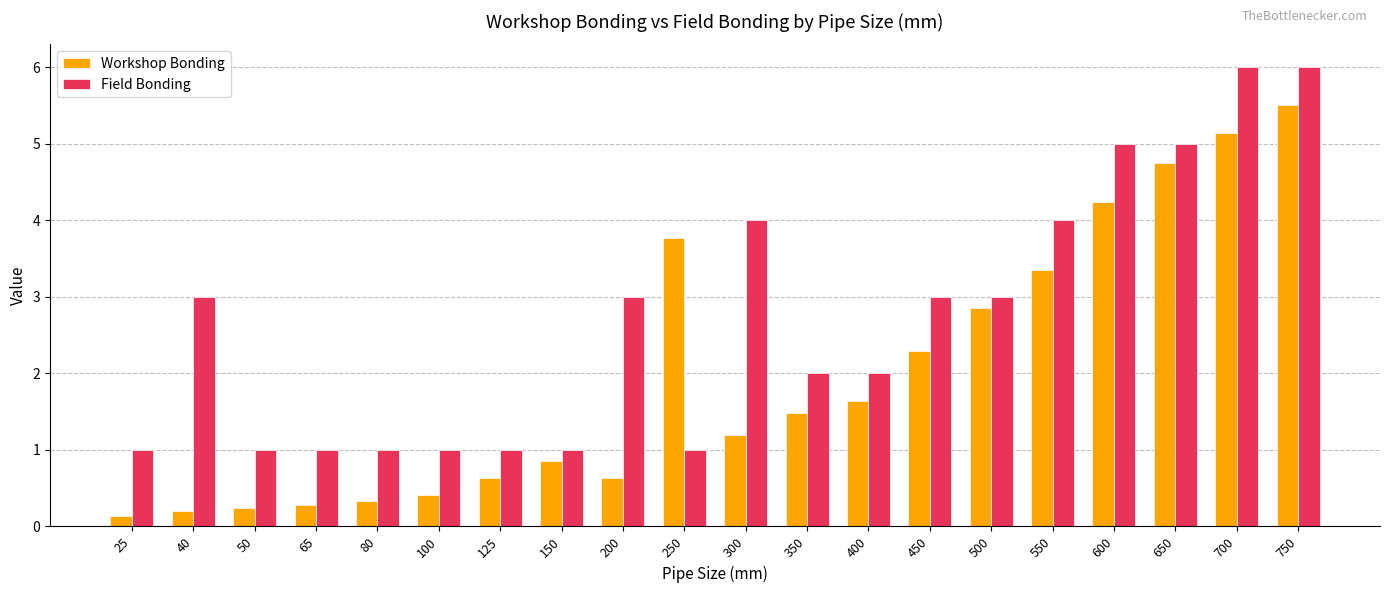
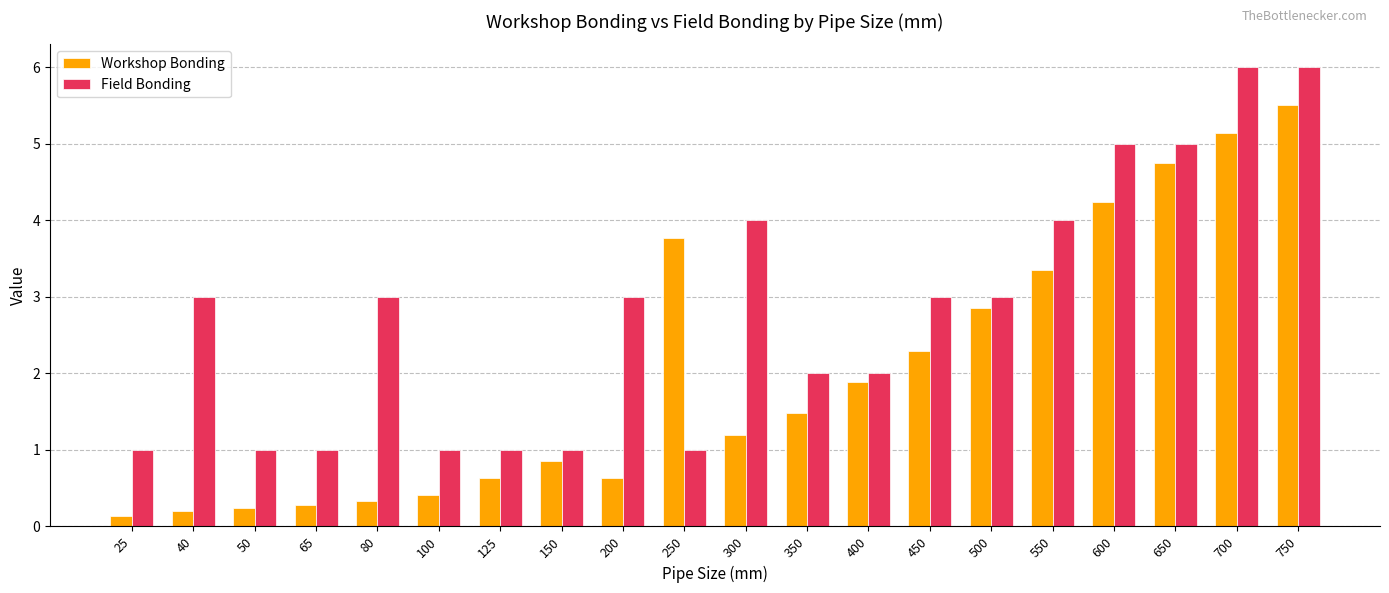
Field Bonding, 80: 1 -> 3
Workshop Bonding, 400: 1.6 -> 1.9
